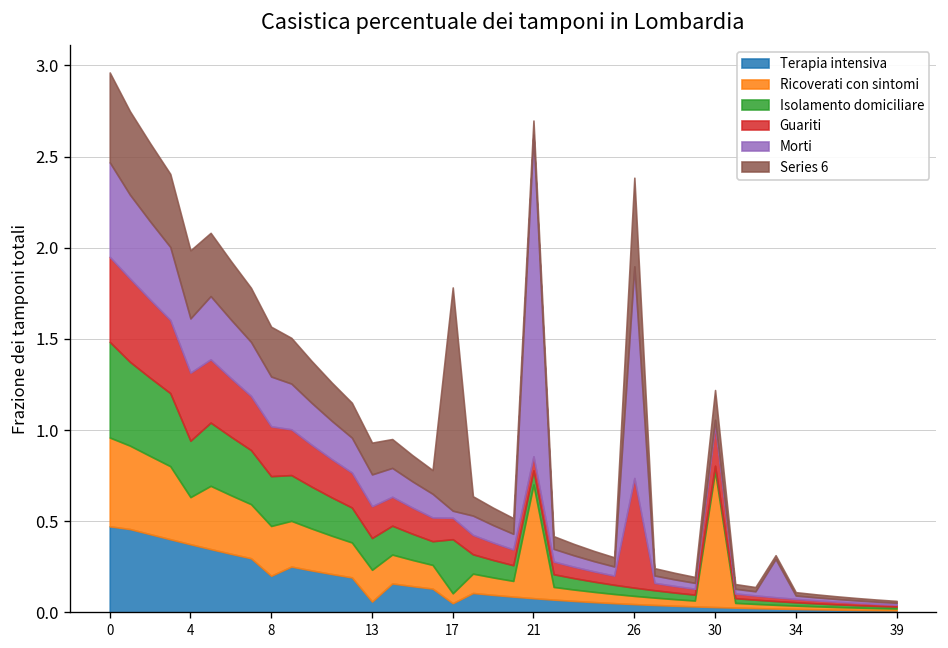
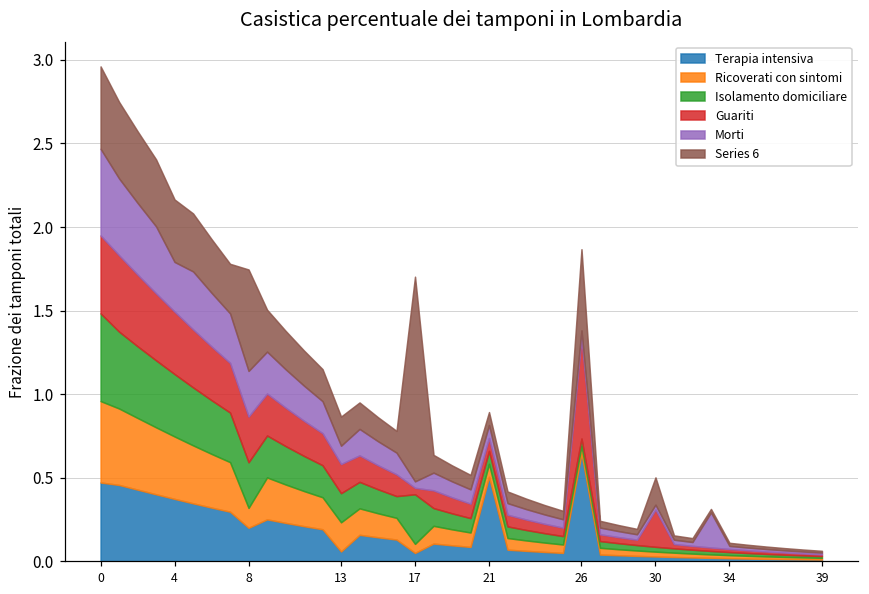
Ricoverati con sintomi, 4: 0.26 -> 0.37
Isolamento domiciliare, 4: 0.31 -> 0.37
Ricoverati con sintomi, 8: 0.27 -> 0.12
Series 6, 8: 0.27 -> 0.61
Morti, 13: 0.17 -> 0.11
Guariti, 17: 0.12 -> 0.04
Terapia intensiva, 21: 0.08 -> 0.51
Ricoverati con sintomi, 21: 0.62 -> 0.08
Morti, 21: 1.76 -> 0.08
Terapia intensiva, 26: 0.05 -> 0.64
Morti, 26: 1.16 -> 0.05
Ricoverati con sintomi, 30: 0.75 -> 0.03
